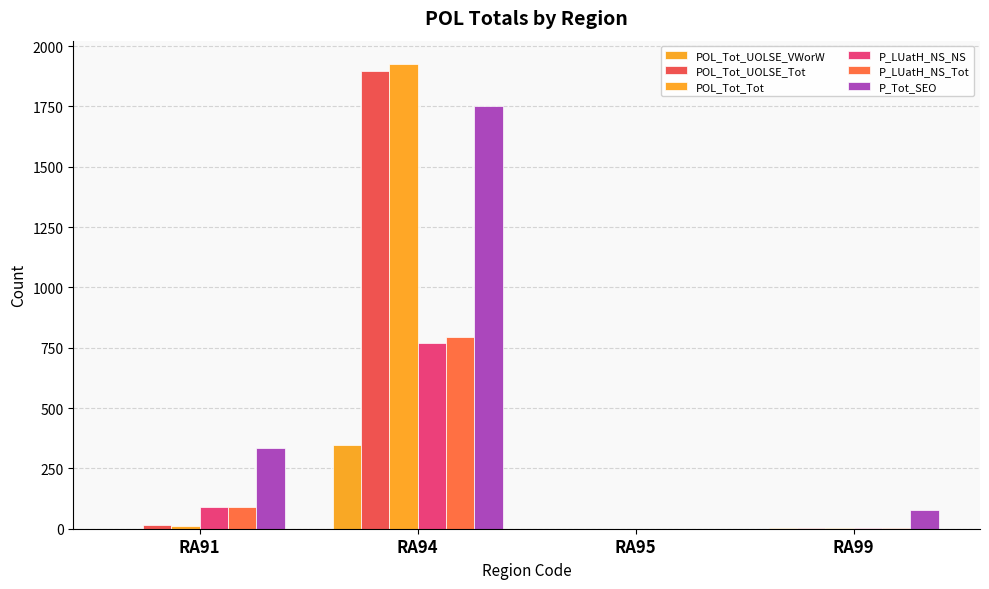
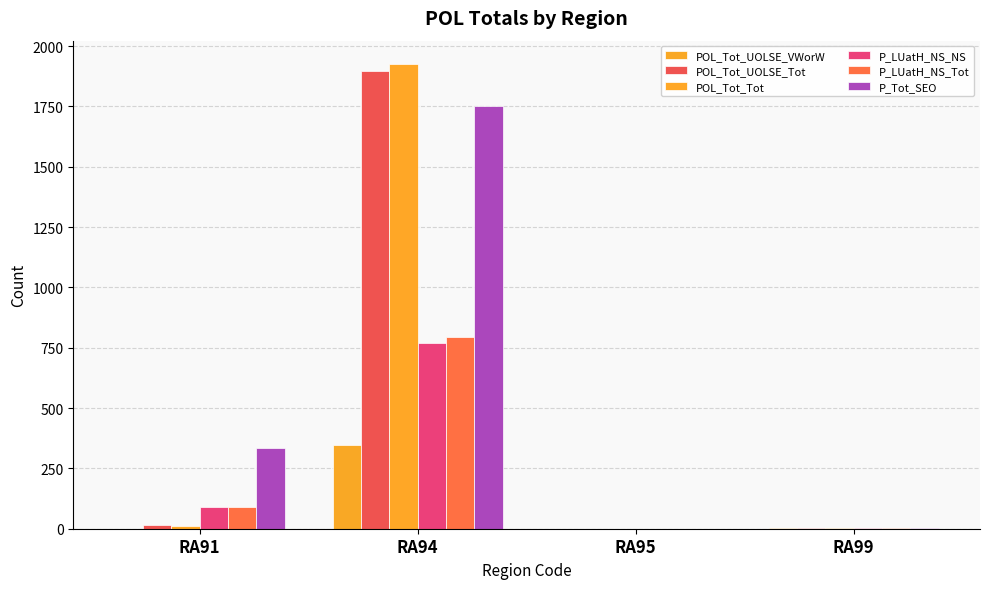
P_Tot_SEO, RA99: 80 -> 10
